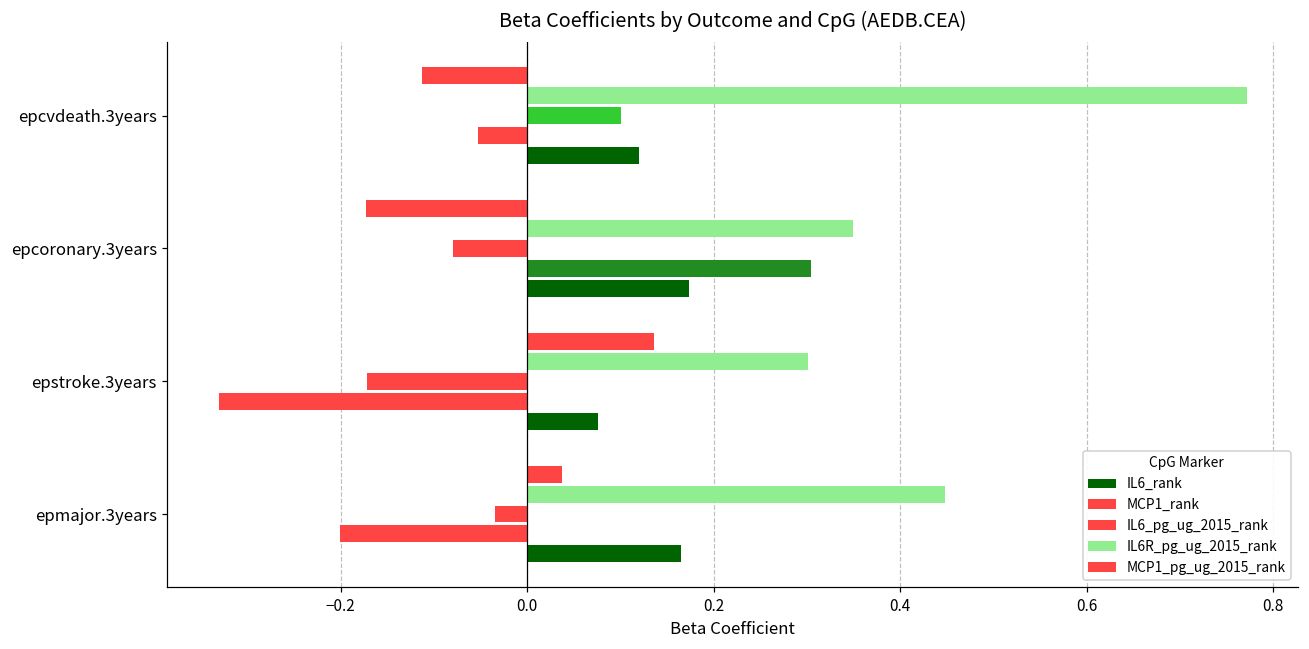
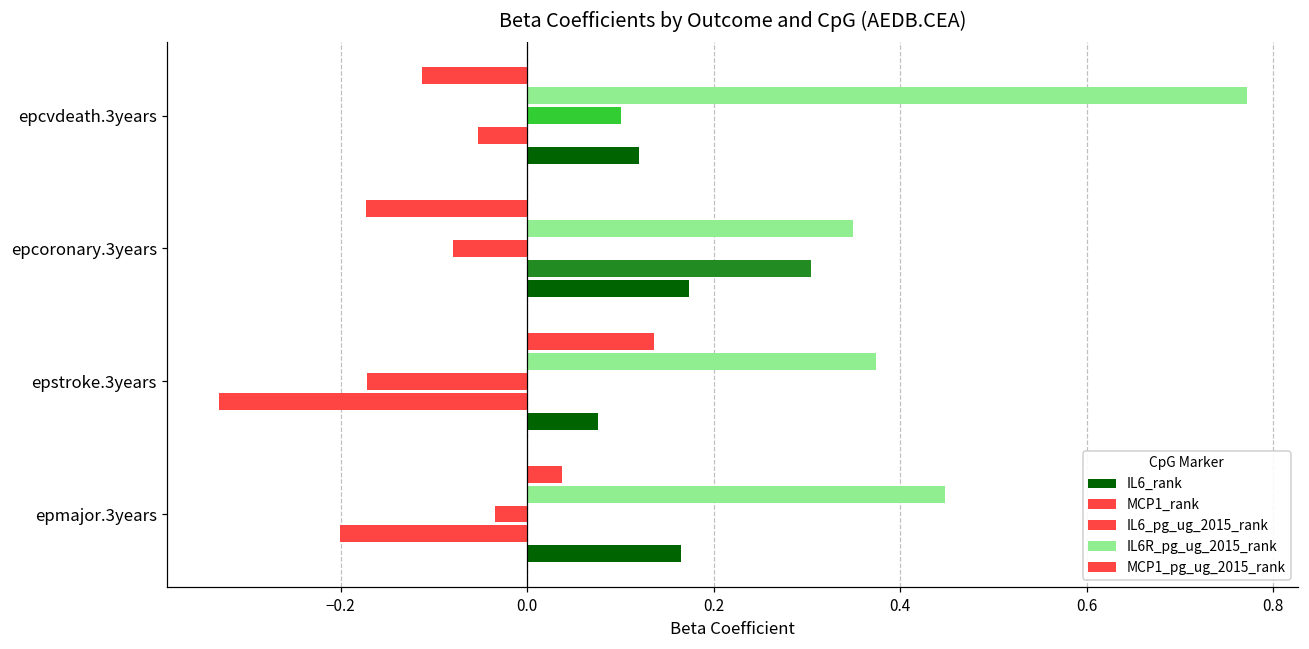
IL6R_pg_ug_2015_rank, epstroke.3years: 0.30 -> 0.37
